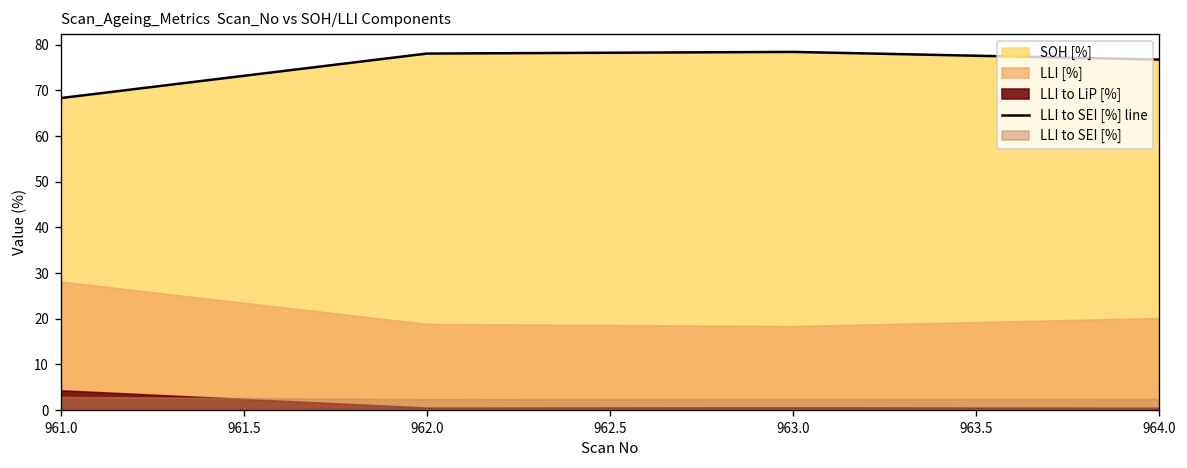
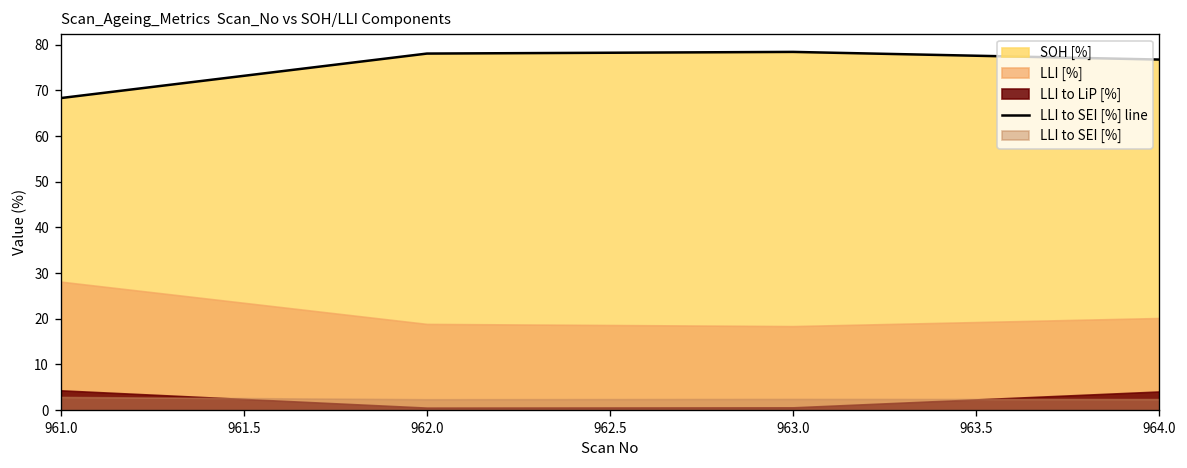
LLI to LiP [%], 964.0: 1 -> 4
